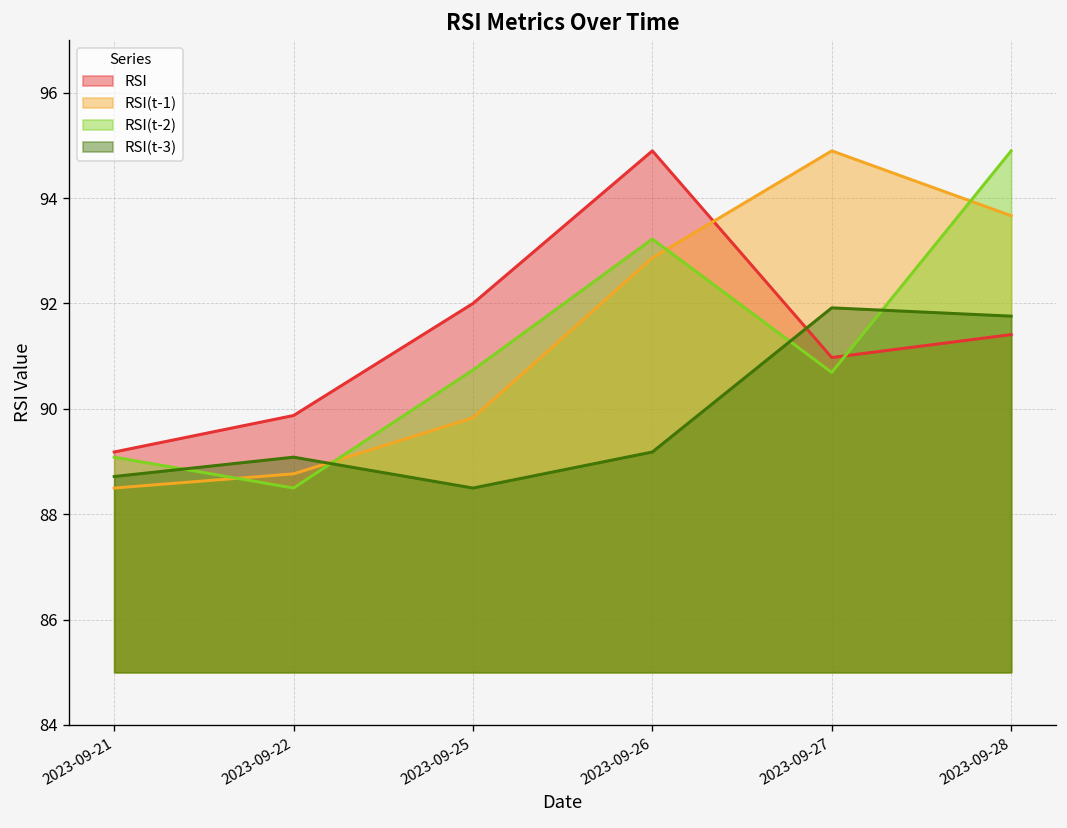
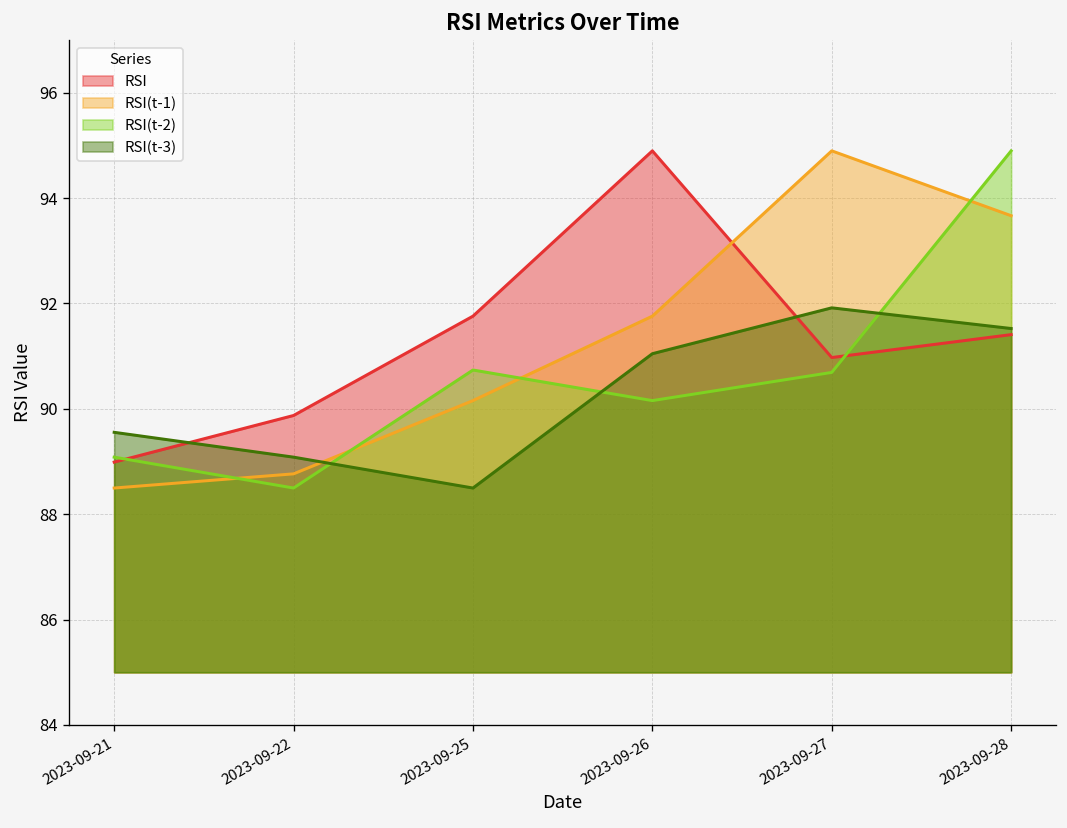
RSI, 2023-09-21: 89.2 -> 89.0
RSI(t-3), 2023-09-21: 88.7 -> 89.6
RSI, 2023-09-25: 92.0 -> 91.8
RSI(t-1), 2023-09-25: 89.8 -> 90.2
RSI(t-1), 2023-09-26: 92.9 -> 91.8
RSI(t-2), 2023-09-26: 93.2 -> 90.2
RSI(t-3), 2023-09-26: 89.2 -> 91.0
RSI(t-3), 2023-09-28: 91.8 -> 91.5
